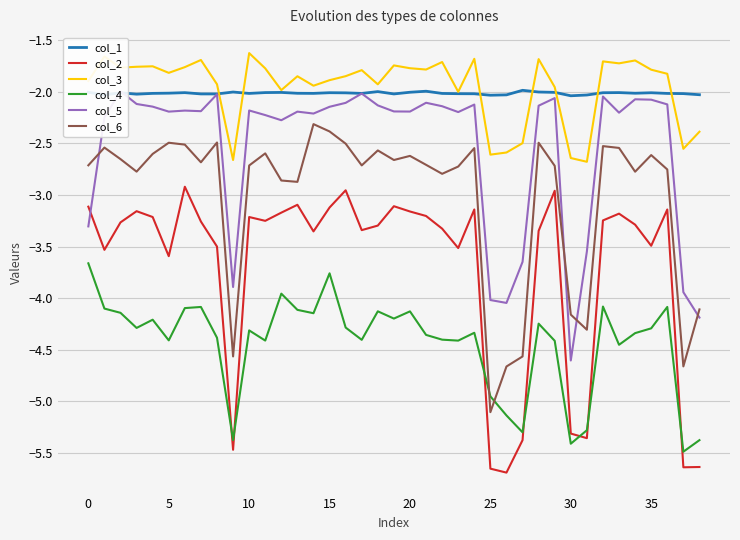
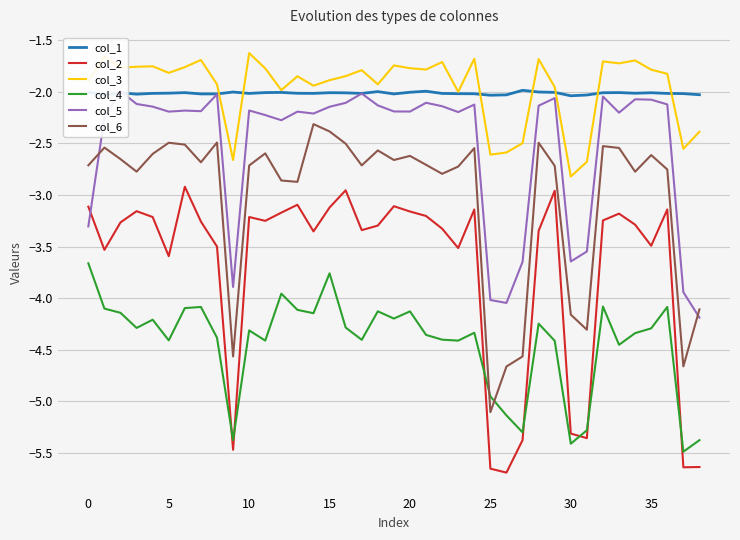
col_3, 30: -2.64 -> -2.82
col_5, 30: -4.60 -> -3.64
